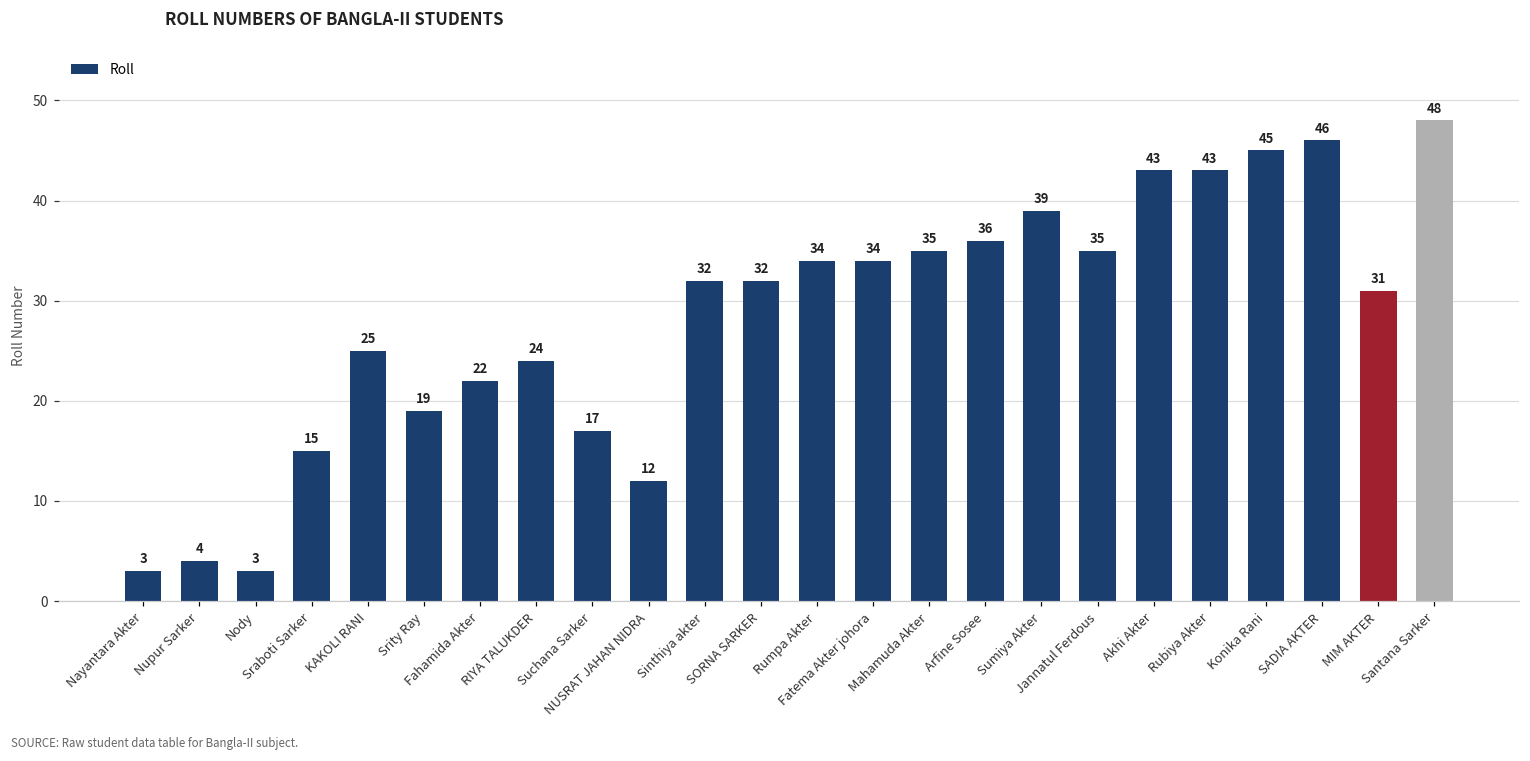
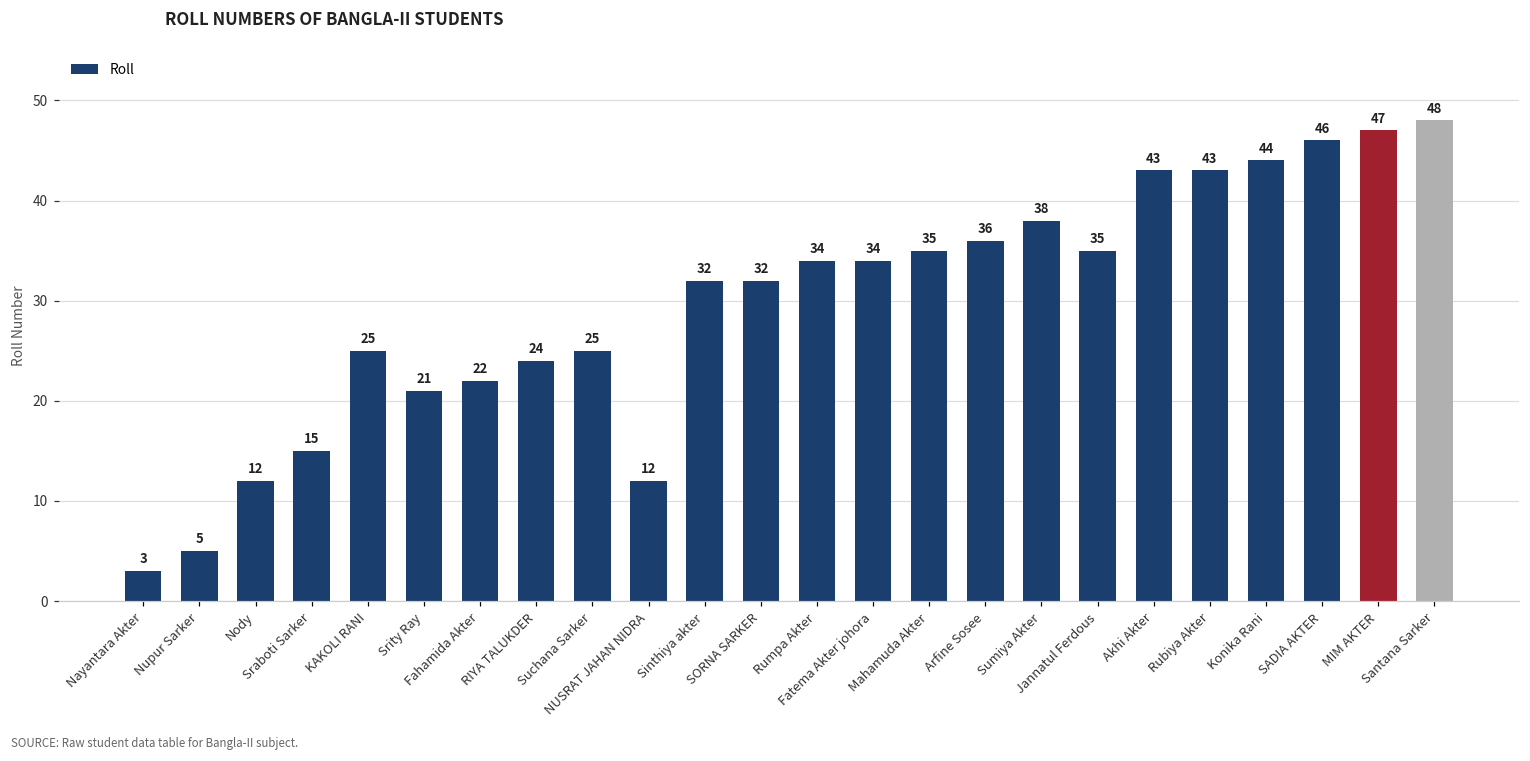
Nupur Sarker: 4 -> 5
Nody: 3 -> 12
Srity Ray: 19 -> 21
Suchana Sarker: 17 -> 25
Sumiya Akter: 39 -> 38
Konika Rani: 45 -> 44
MIM AKTER: 31 -> 47
